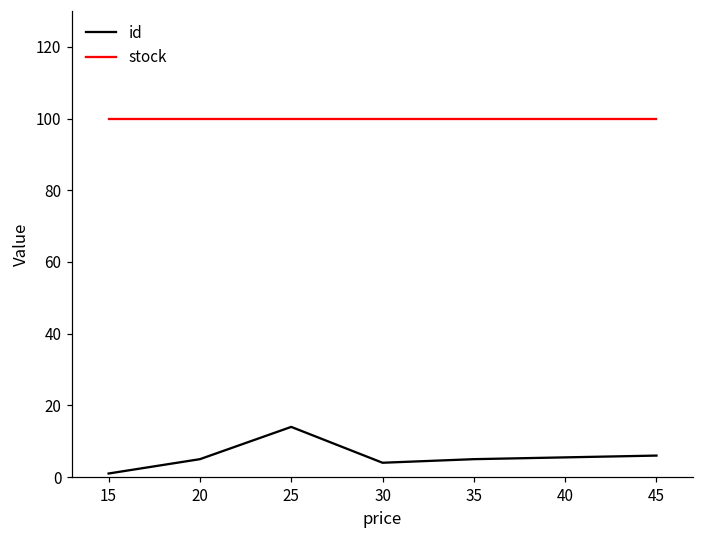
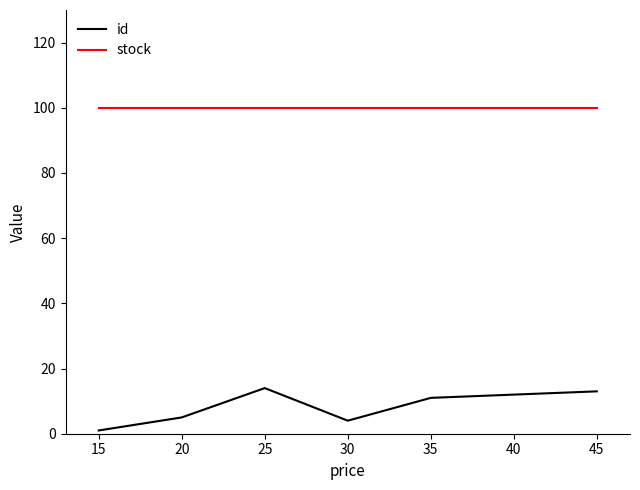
id, 35: 5 -> 11
id, 45: 6 -> 13
